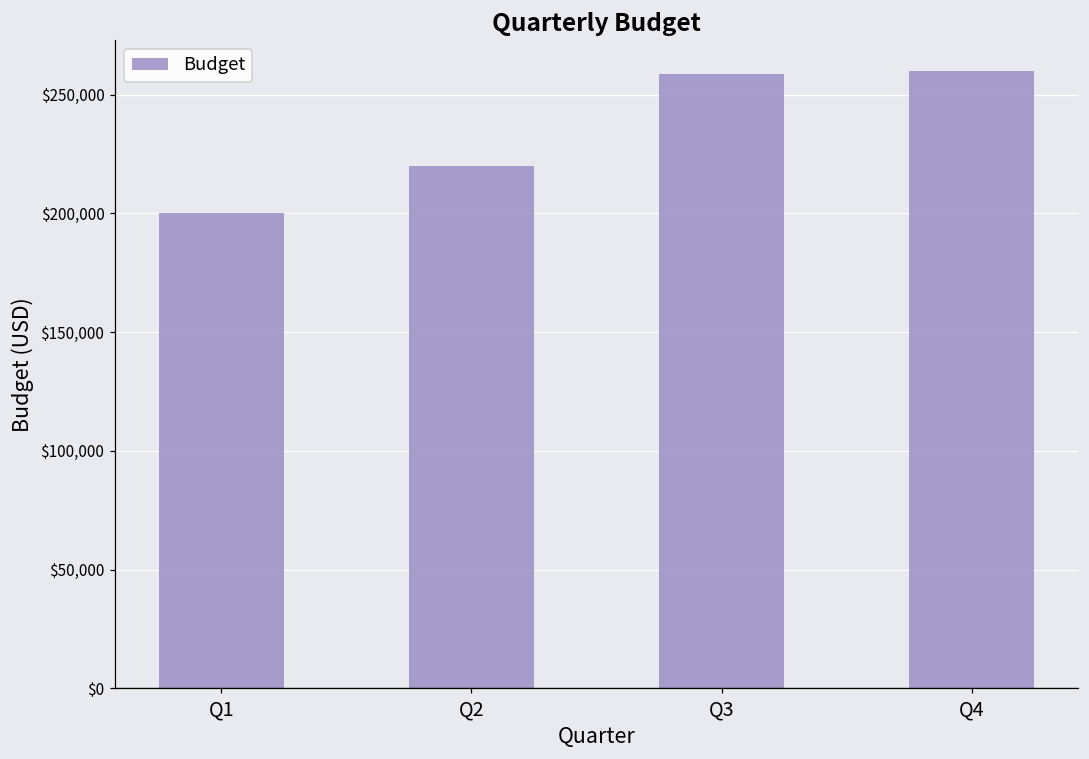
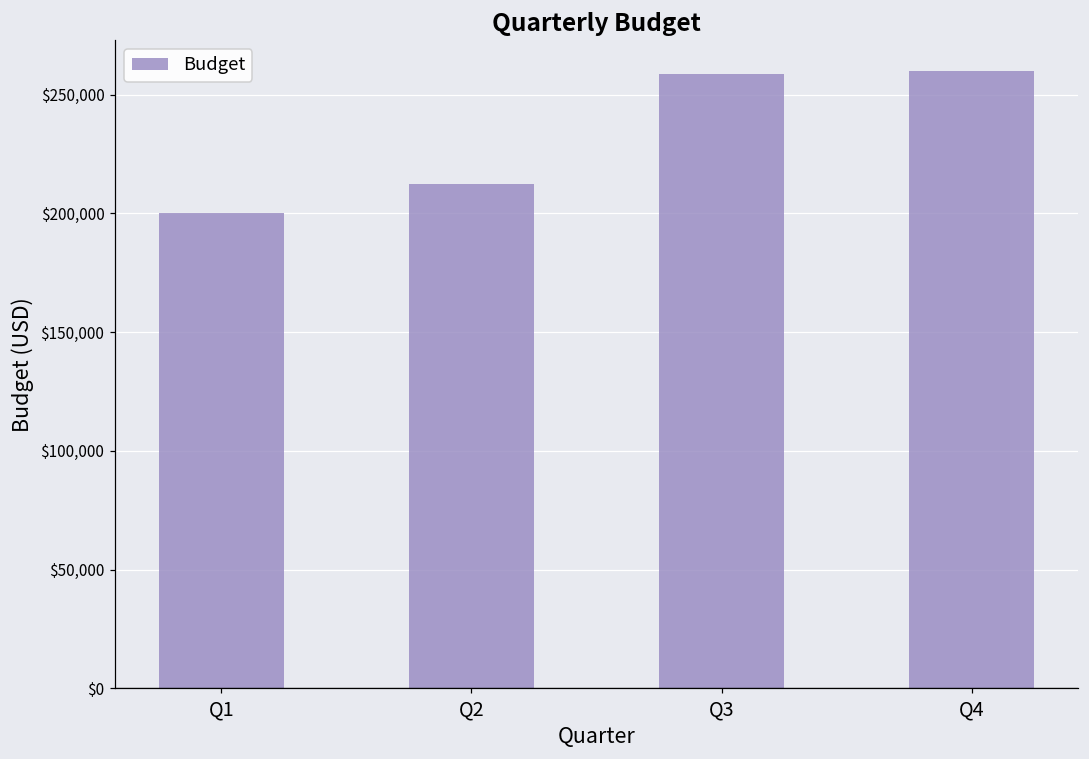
Q2: $220,000 -> $212,000
